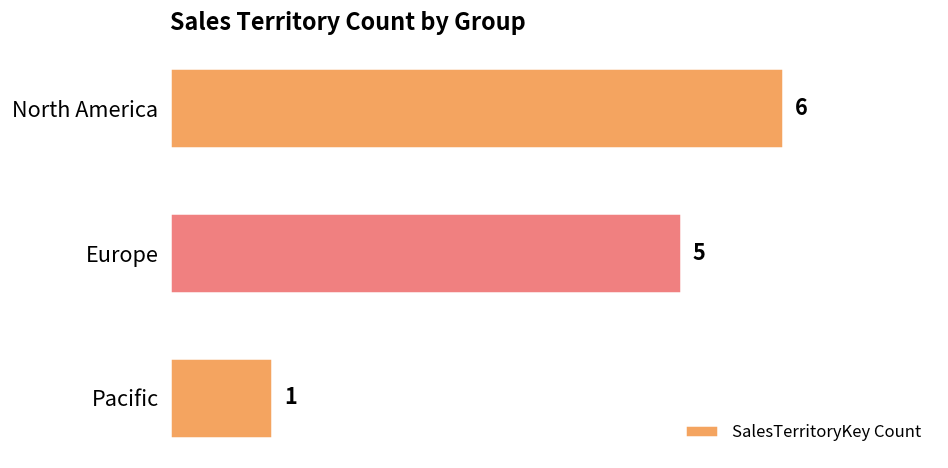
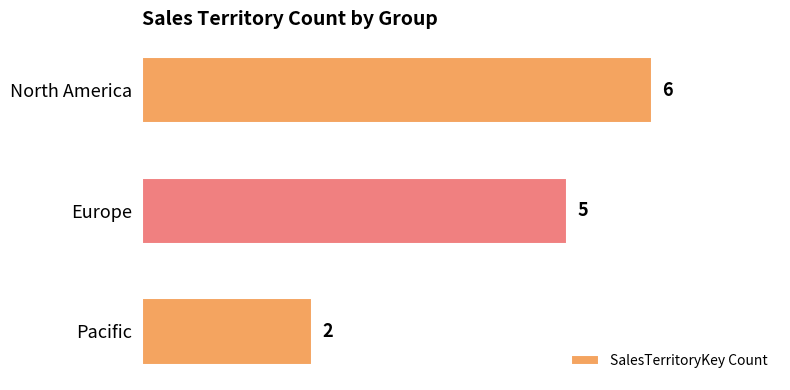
Pacific: 1 -> 2
